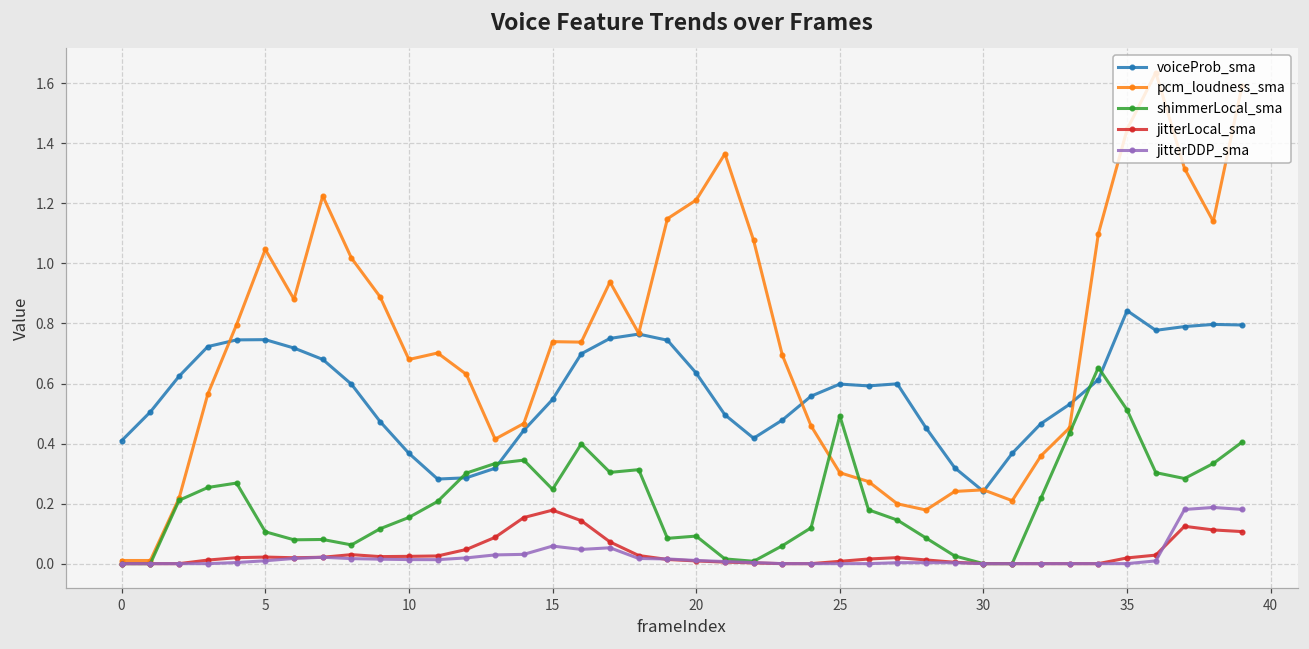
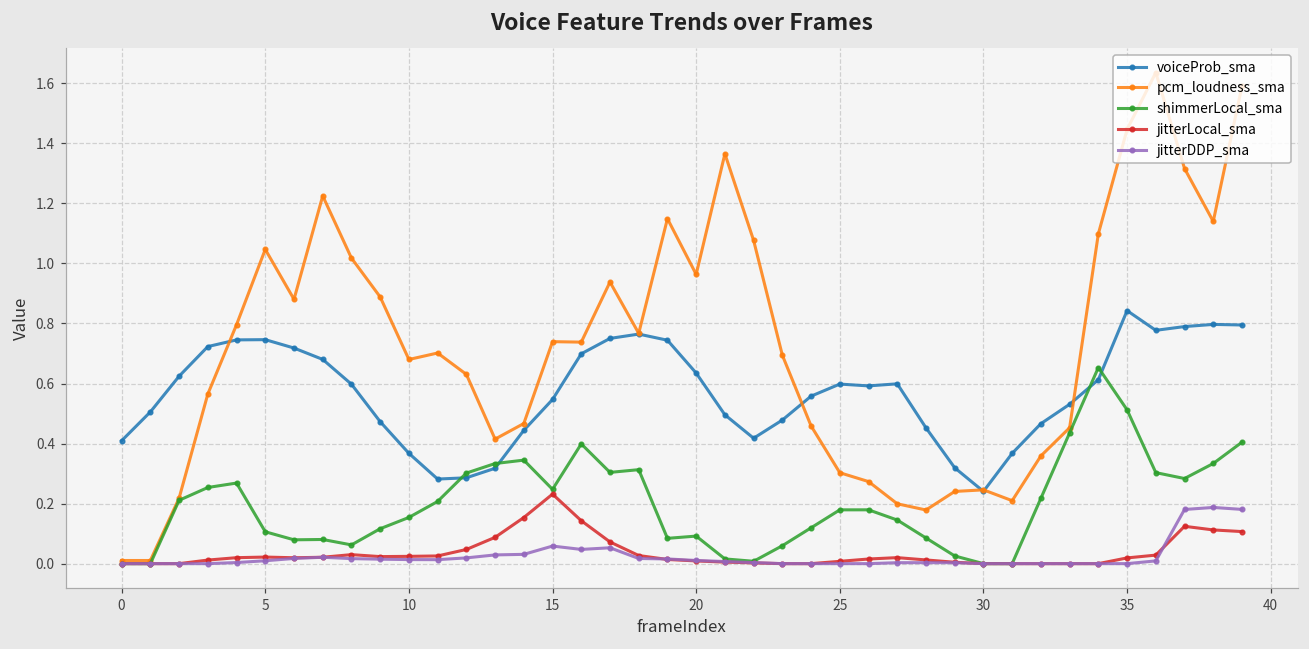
jitterLocal_sma, 15: 0.18 -> 0.23
pcm_loudness_sma, 20: 1.21 -> 0.96
shimmerLocal_sma, 25: 0.49 -> 0.18
